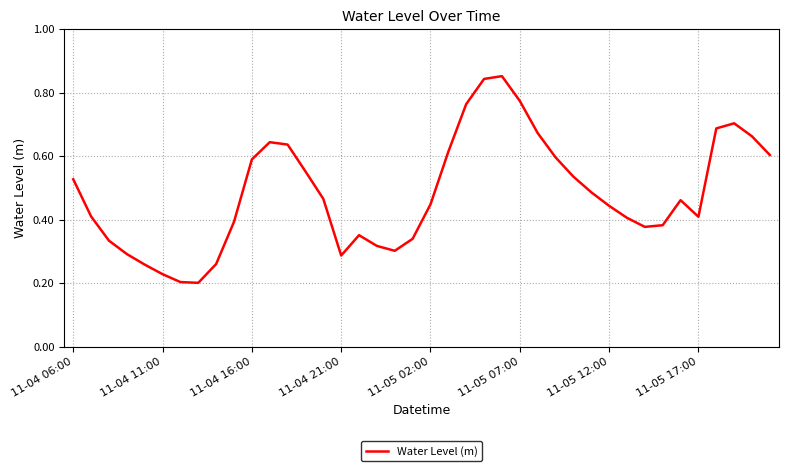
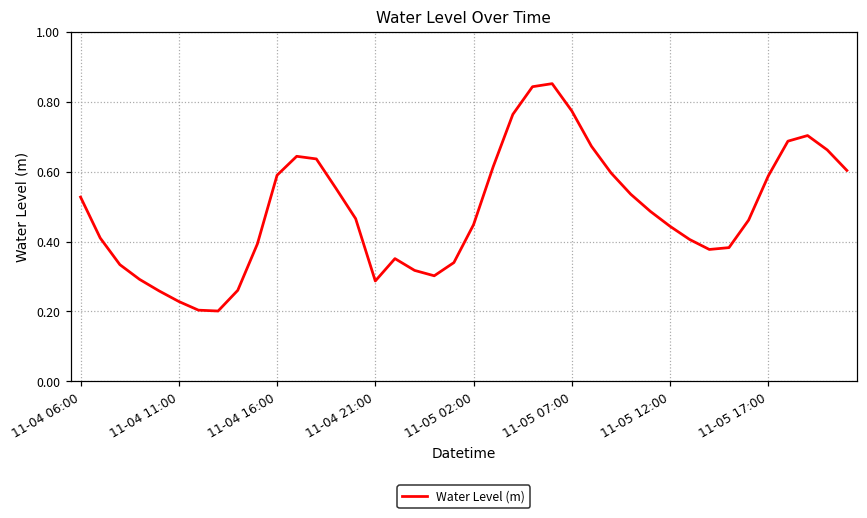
11-05 17:00: 0.41 -> 0.59
